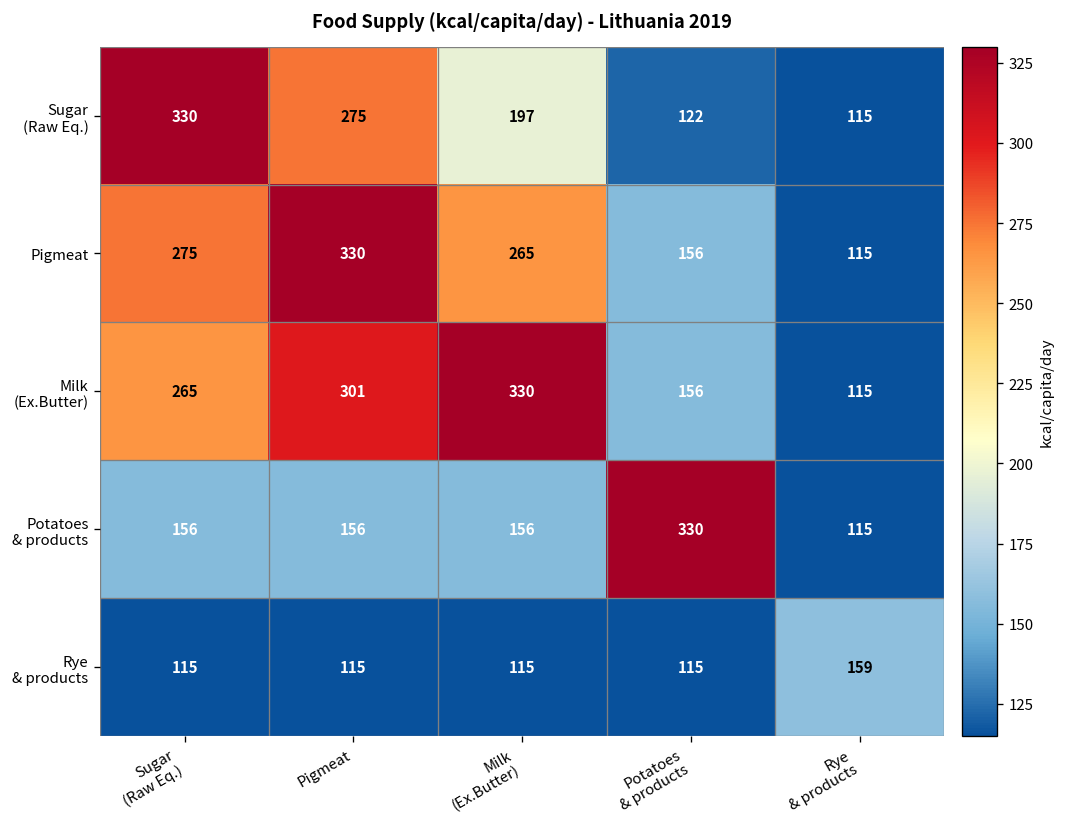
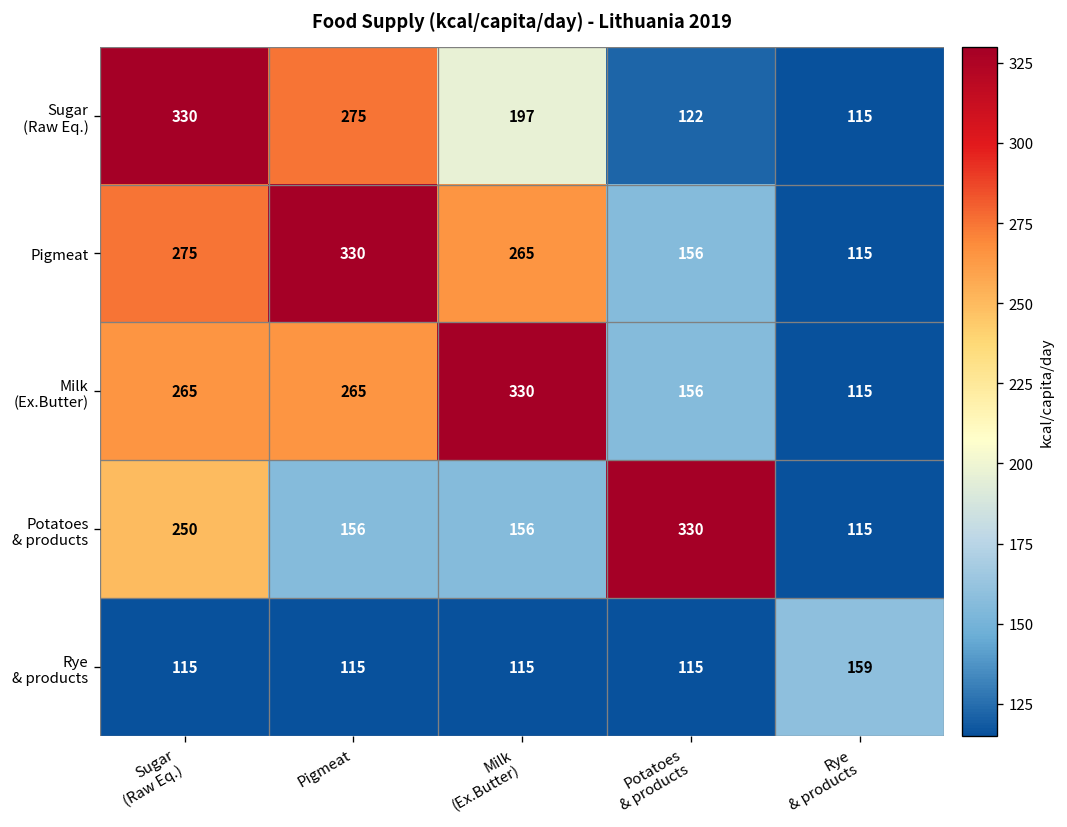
Milk (Ex.Butter), Pigmeat: 301 -> 265
Potatoes & products, Sugar (Raw Eq.): 156 -> 250
